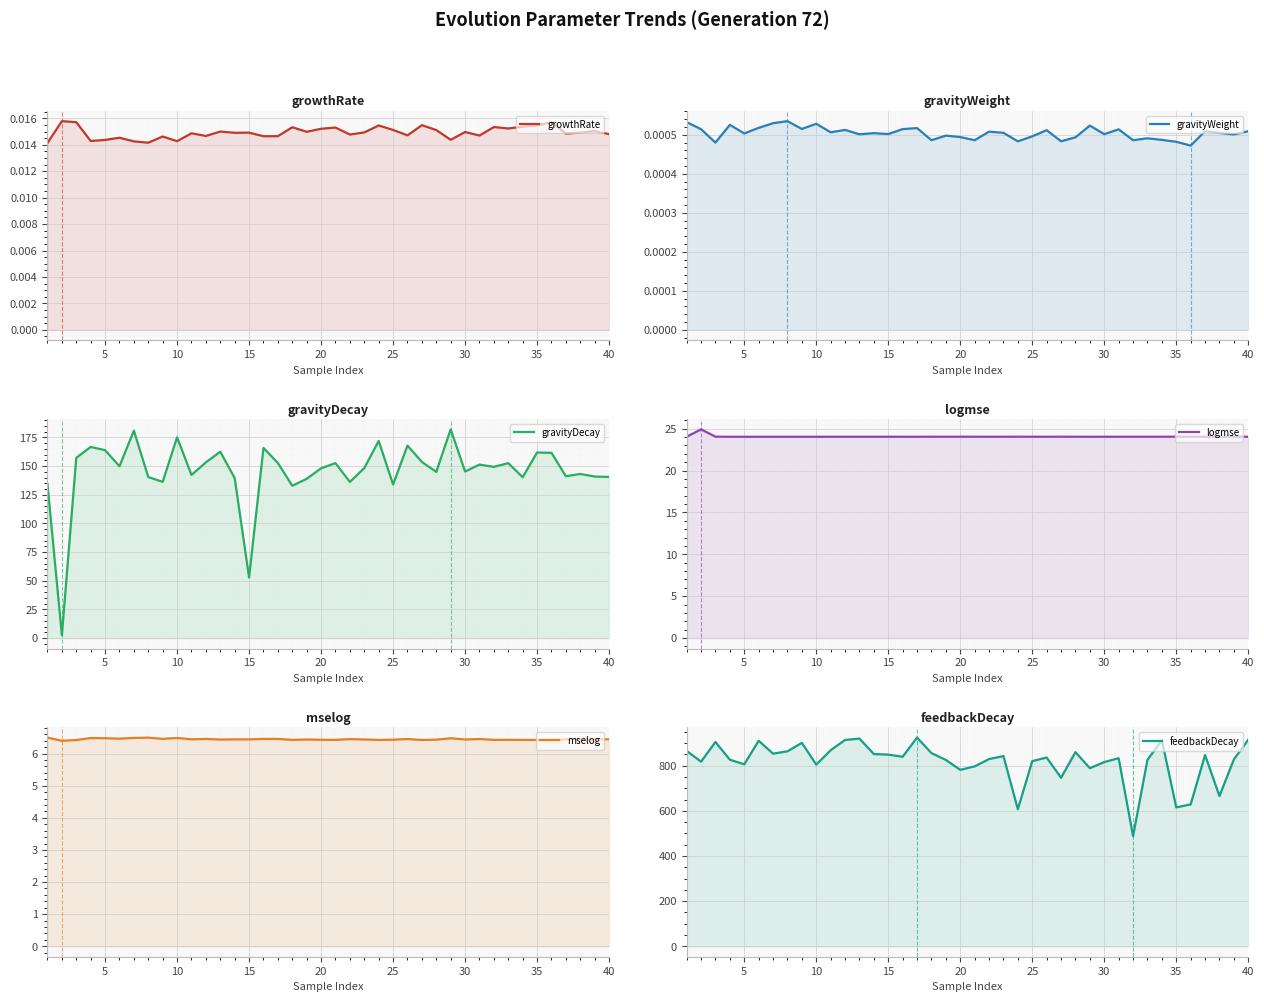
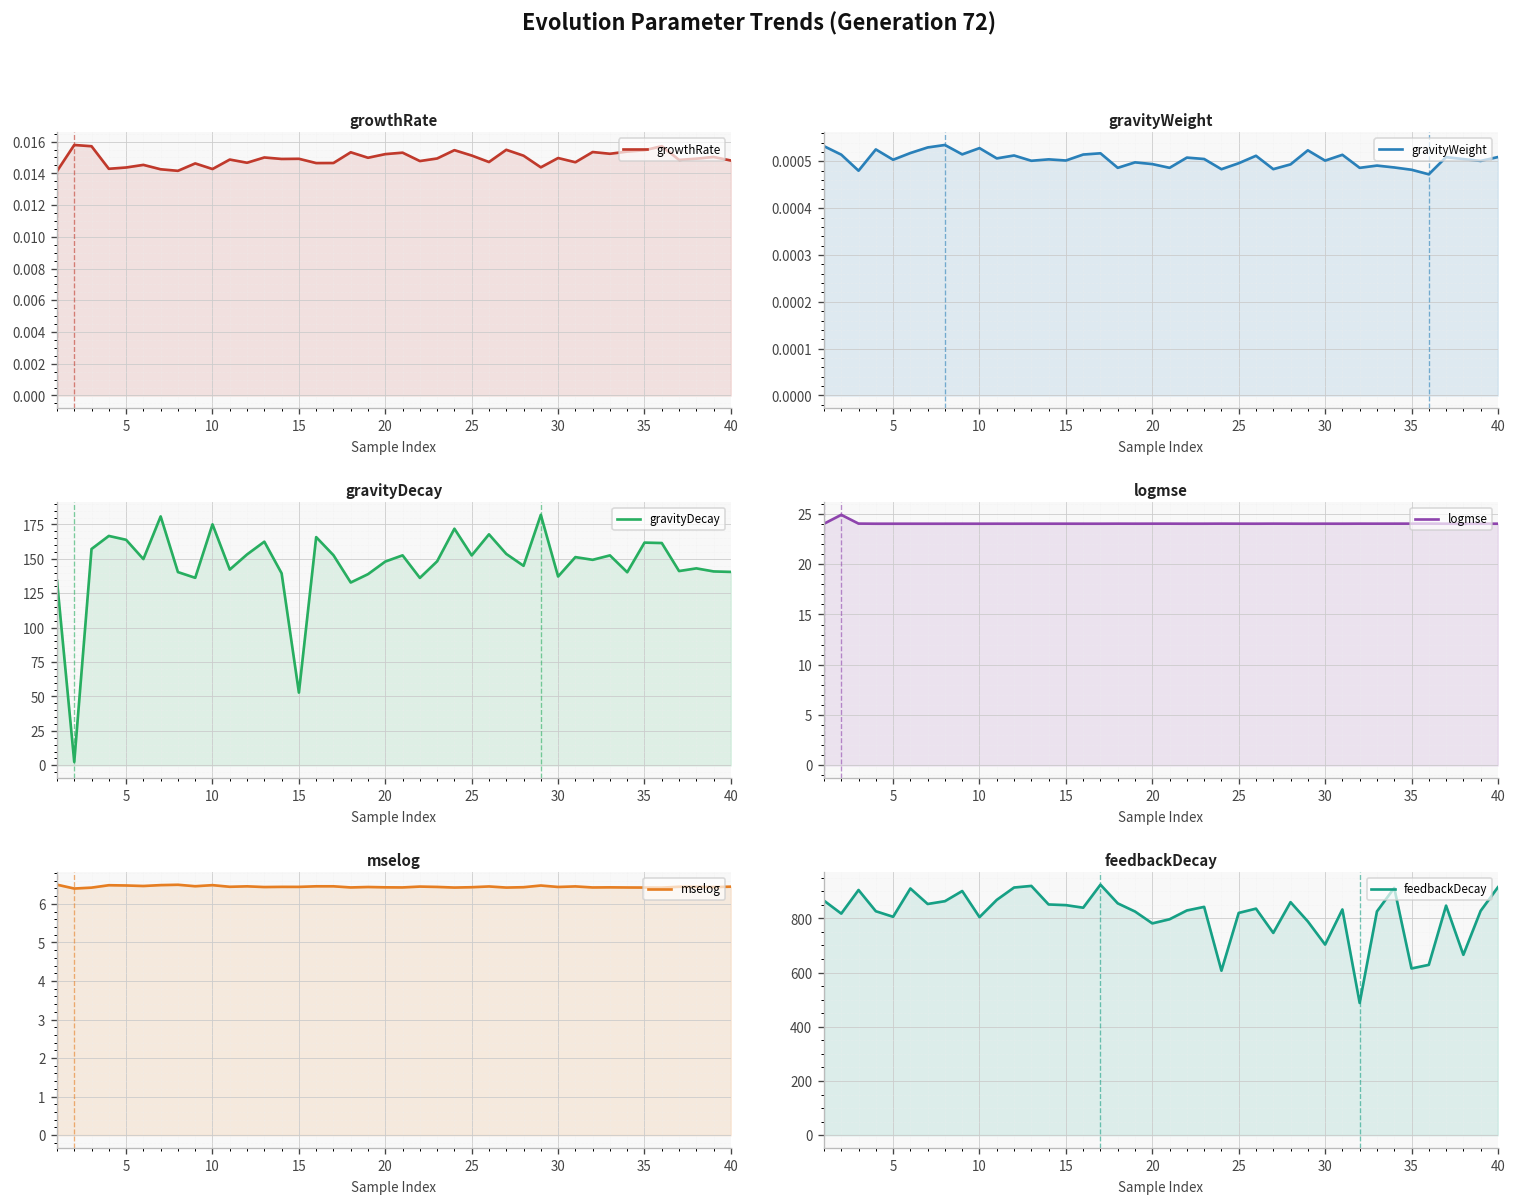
gravityDecay, 25: 134 -> 153
gravityDecay, 30: 145 -> 137
feedbackDecay, 30: 820 -> 700
